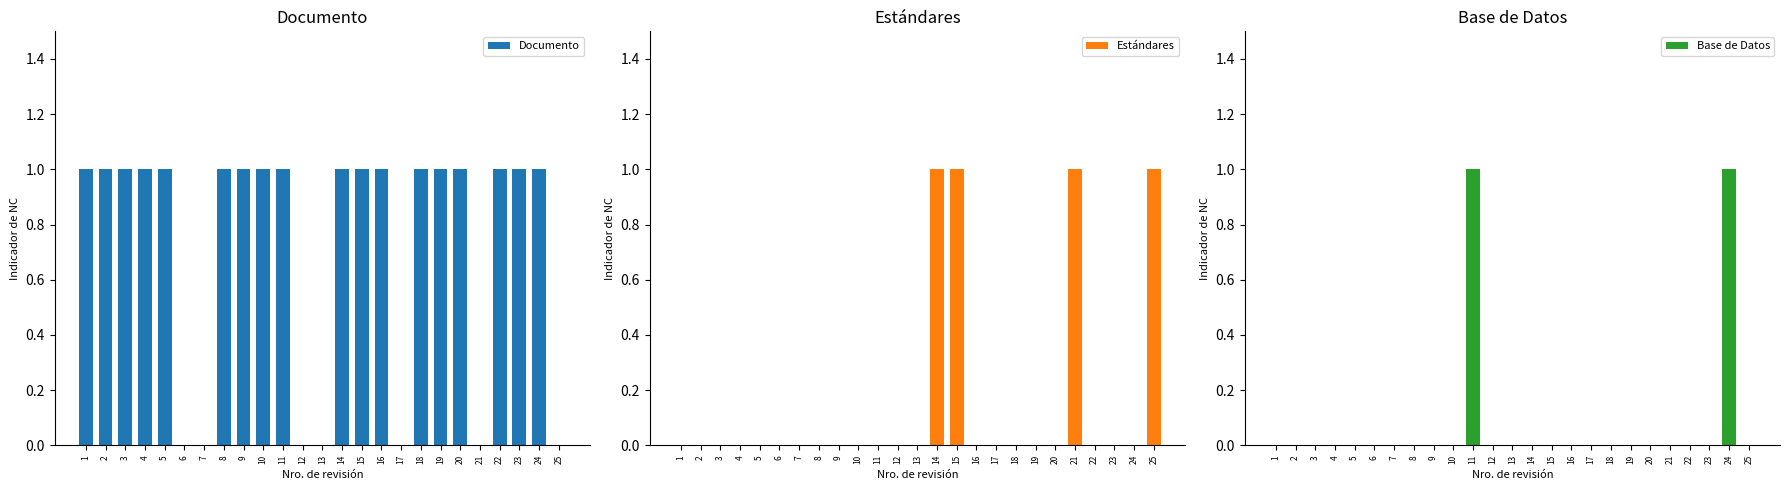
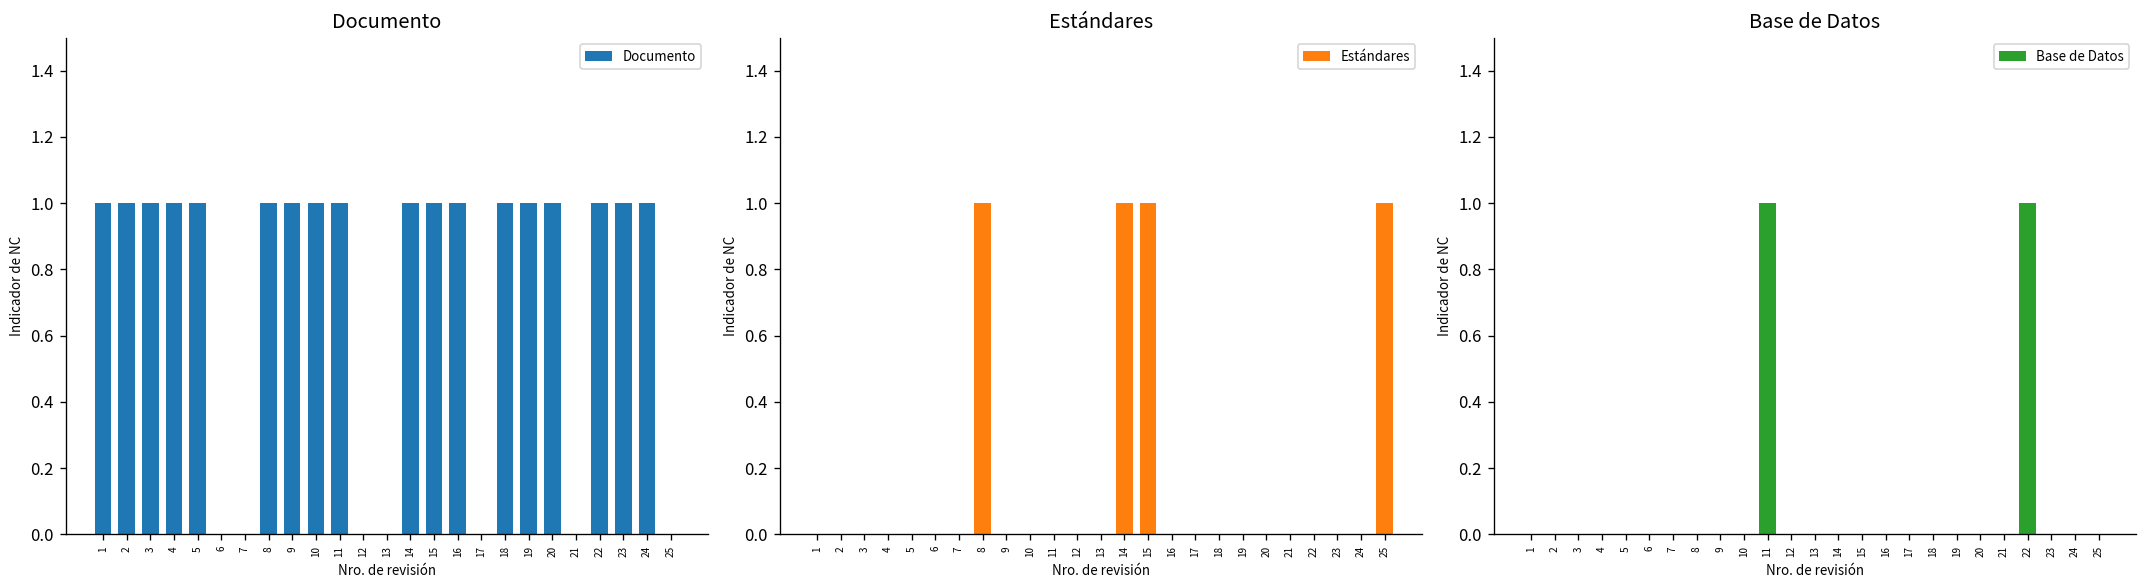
Estándares, 8: 0 -> 1
Estándares, 21: 1 -> 0
Base de Datos, 22: 0 -> 1
Base de Datos, 24: 1 -> 0
